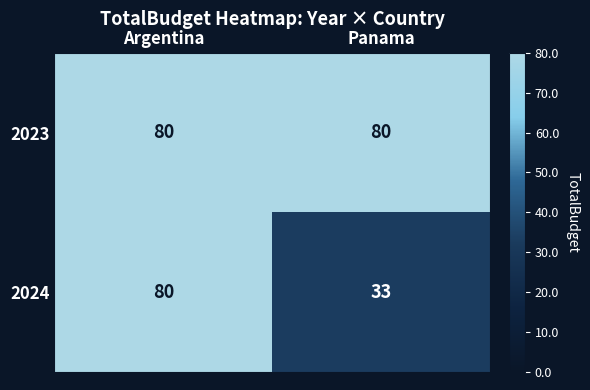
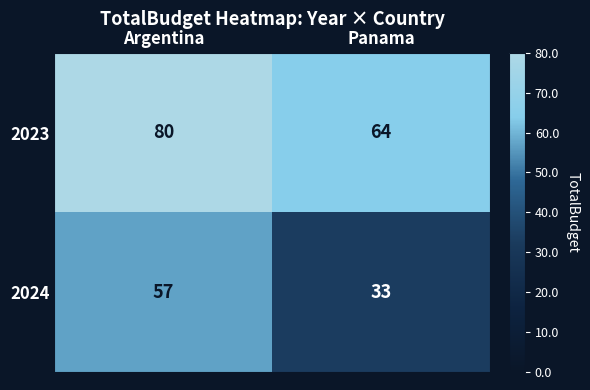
2023, Panama: 80 -> 64
2024, Argentina: 80 -> 57
